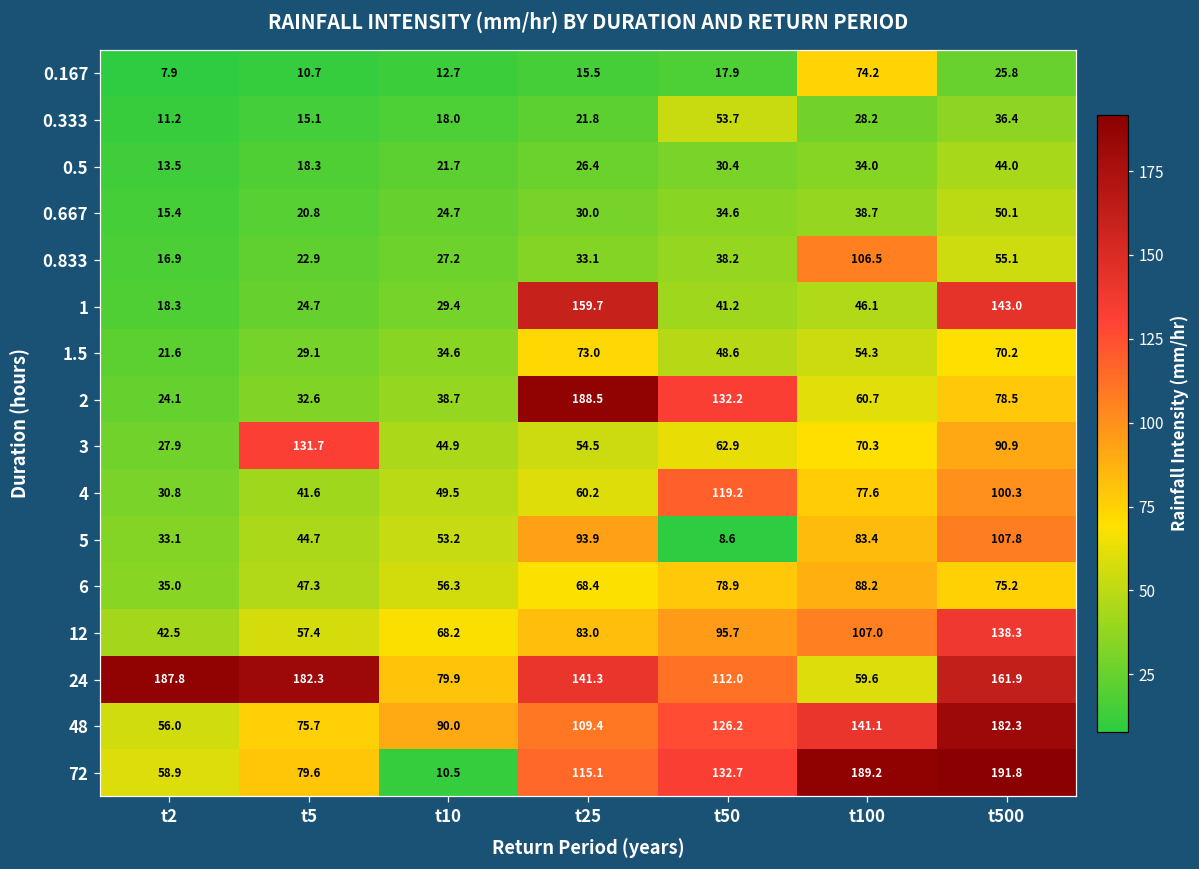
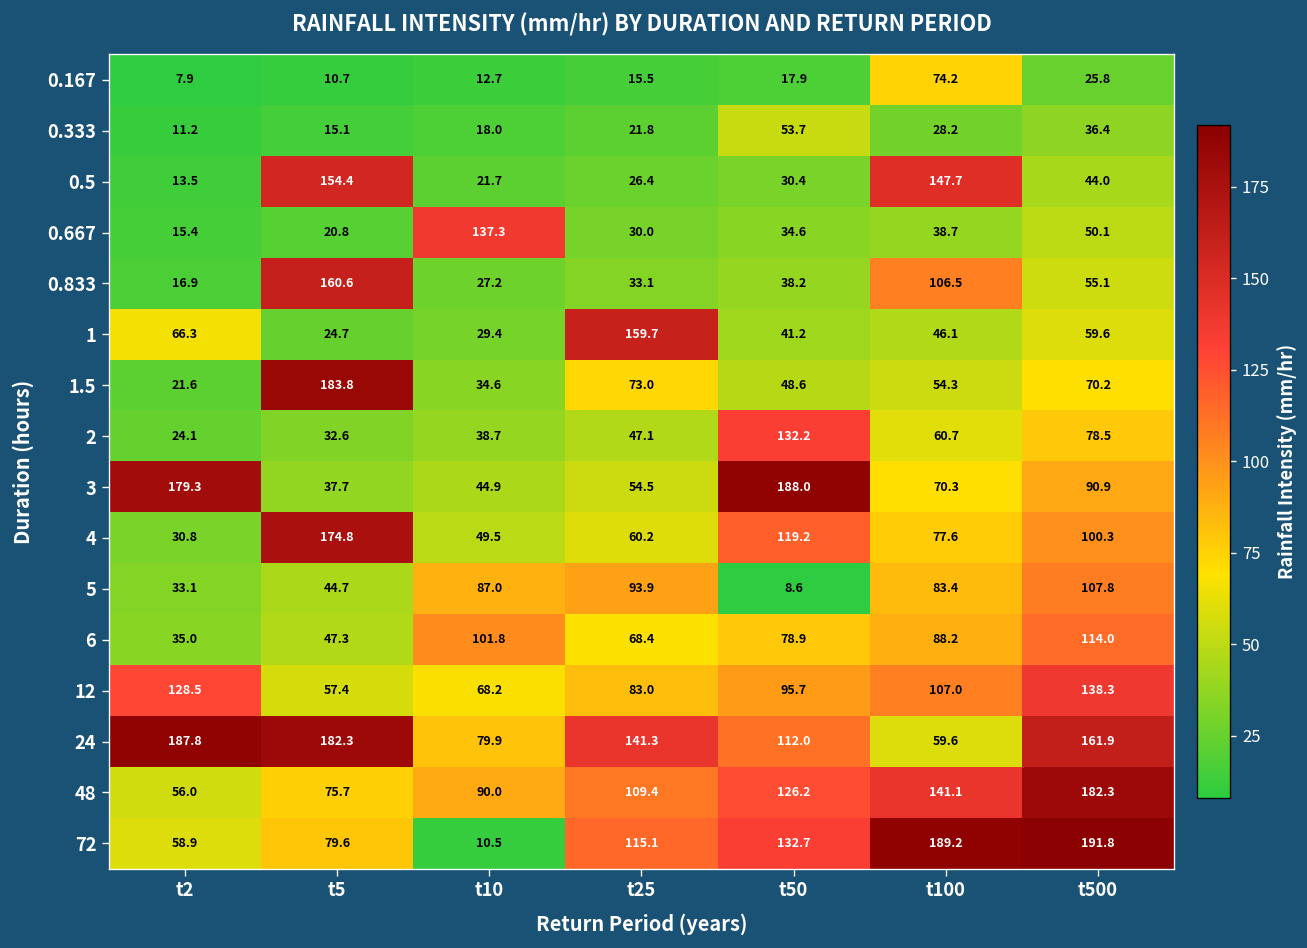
0.5, t5: 18.3 -> 154.4
0.5, t100: 34.0 -> 147.7
0.667, t10: 24.7 -> 137.3
0.833, t5: 22.9 -> 160.6
1, t2: 18.3 -> 66.3
1, t500: 143.0 -> 59.6
1.5, t5: 29.1 -> 183.8
2, t25: 188.5 -> 47.1
3, t2: 27.9 -> 179.3
3, t5: 131.7 -> 37.7
3, t50: 62.9 -> 188.0
4, t5: 41.6 -> 174.8
5, t10: 53.2 -> 87.0
6, t10: 56.3 -> 101.8
6, t500: 75.2 -> 114.0
12, t2: 42.5 -> 128.5
